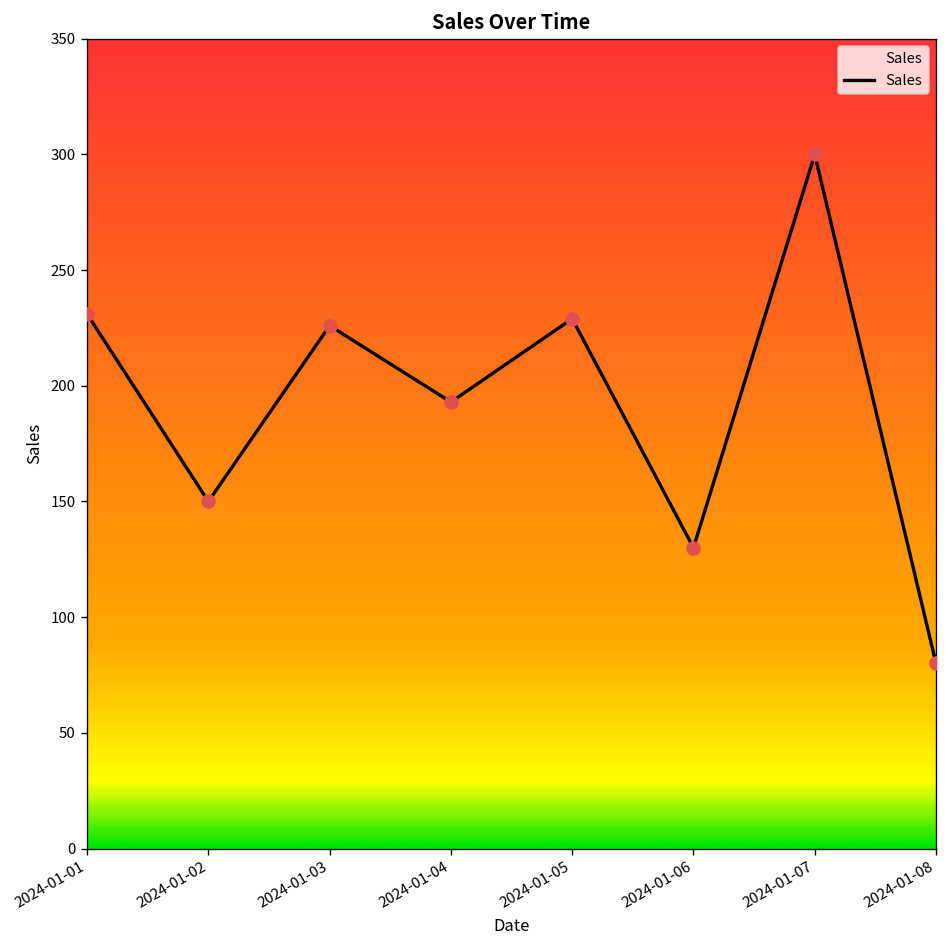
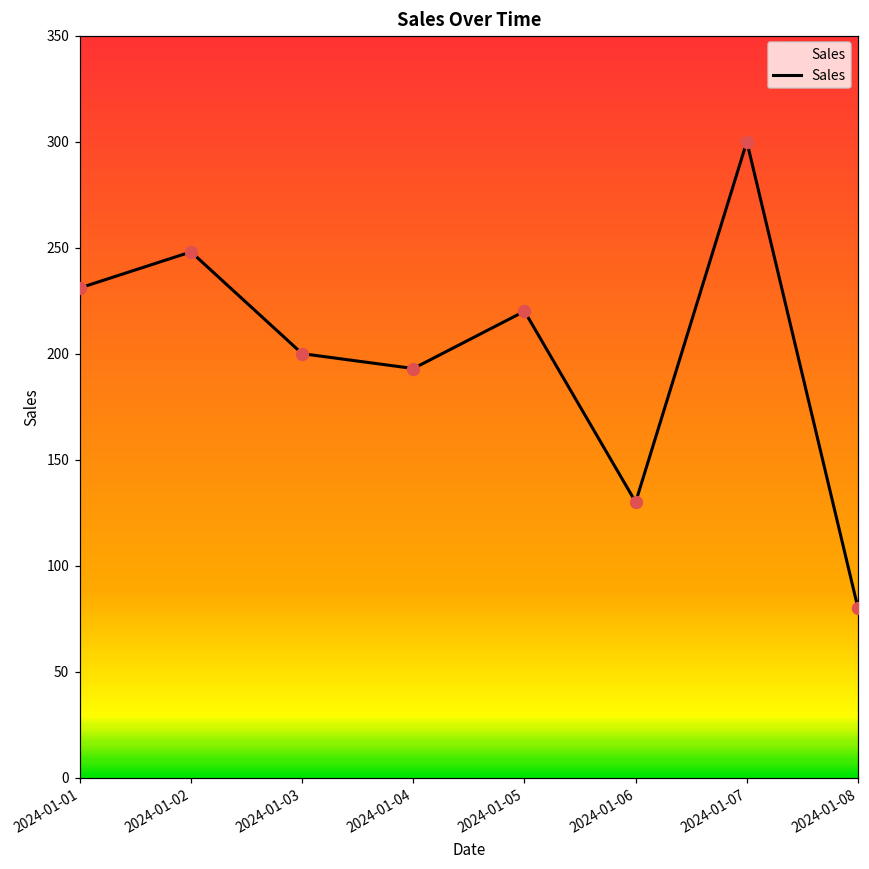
2024-01-02: 150 -> 248
2024-01-03: 226 -> 200
2024-01-05: 229 -> 220
